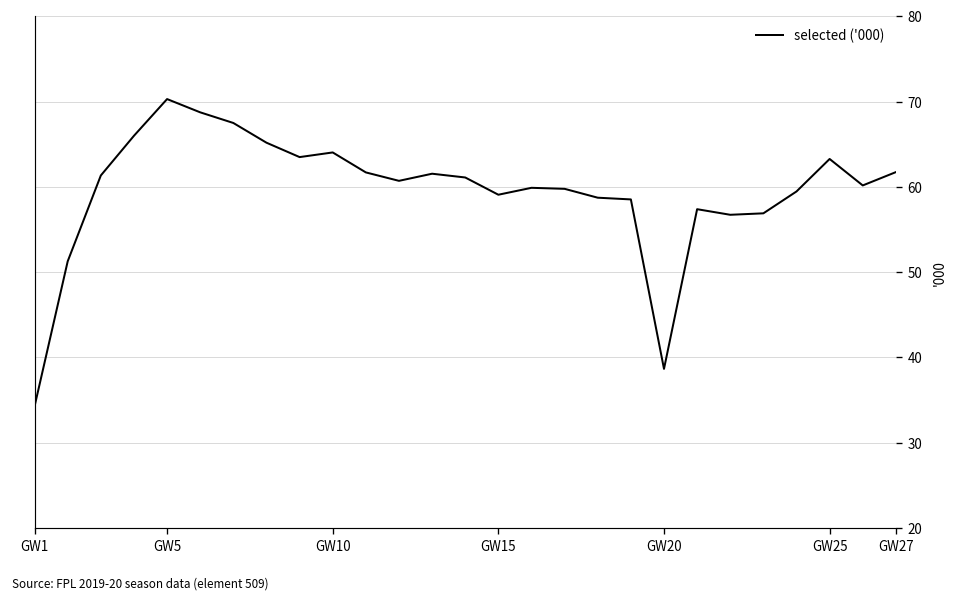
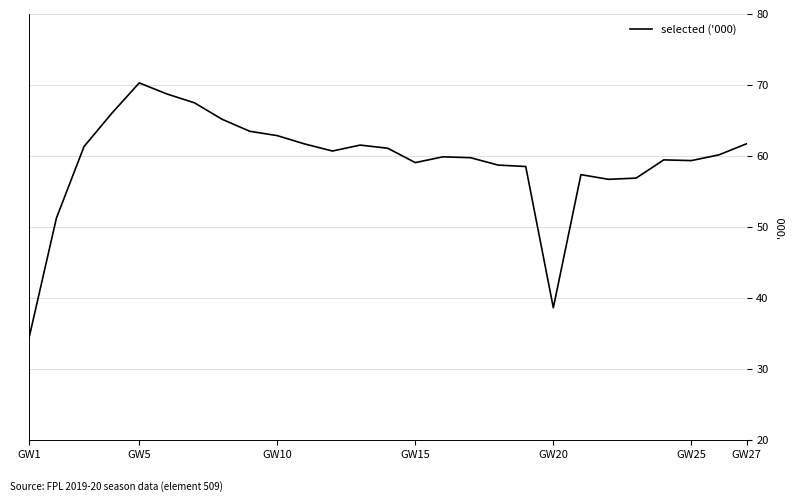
GW10: 64 -> 63
GW25: 63 -> 59
